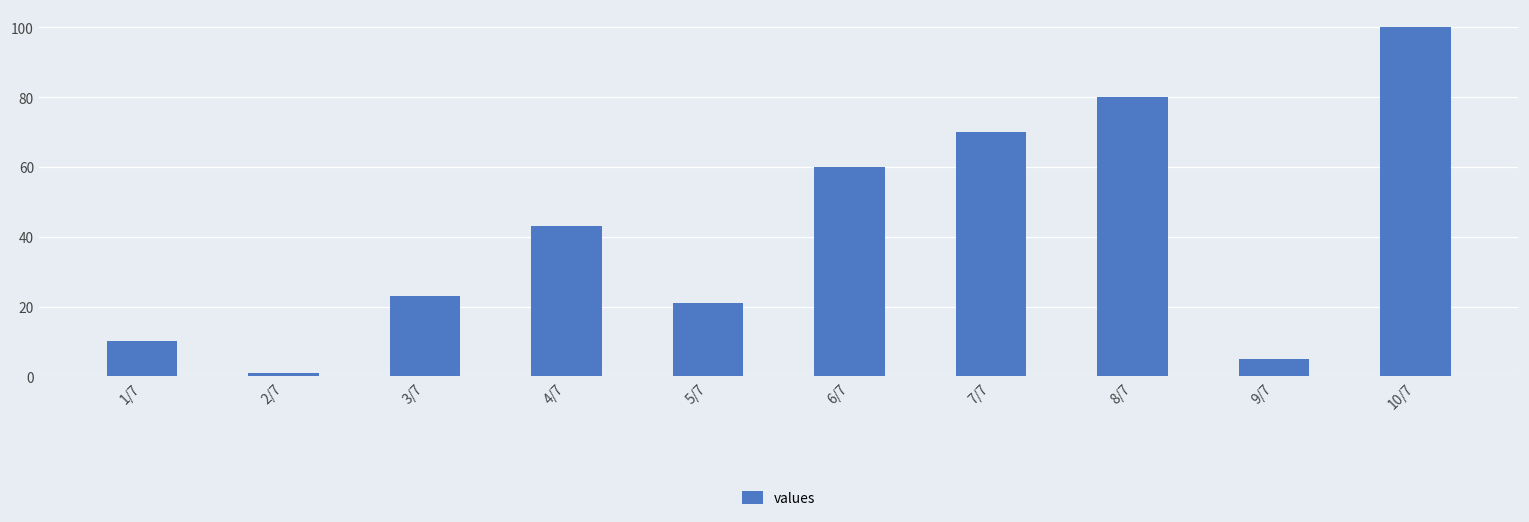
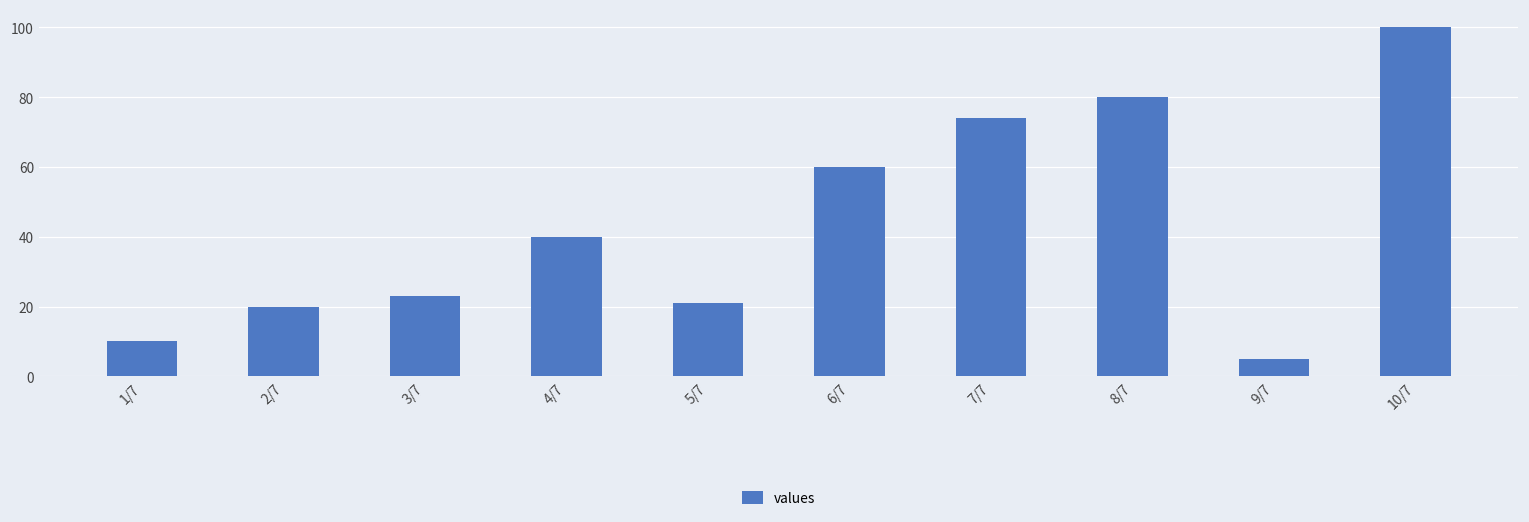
2/7: 1 -> 20
4/7: 43 -> 40
7/7: 70 -> 74
